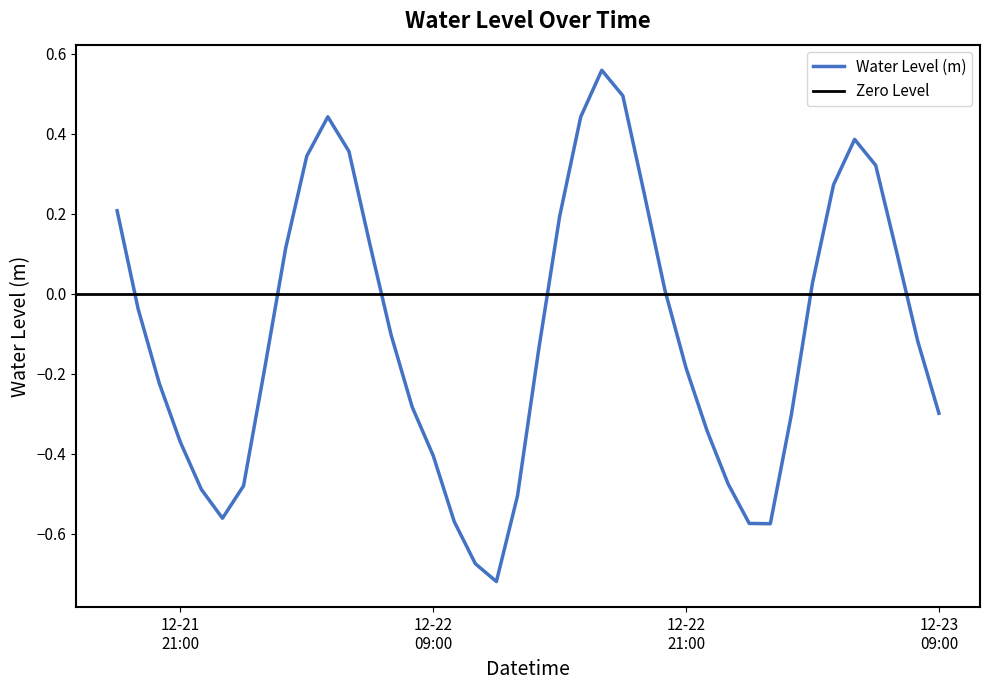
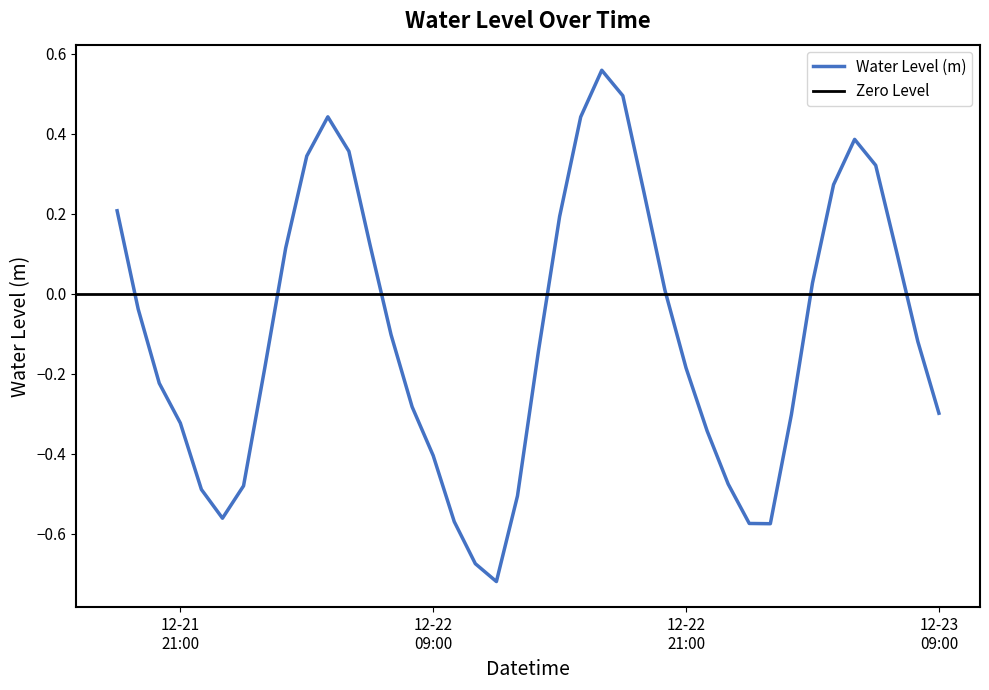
12-21 21:00: -0.37 -> -0.32
